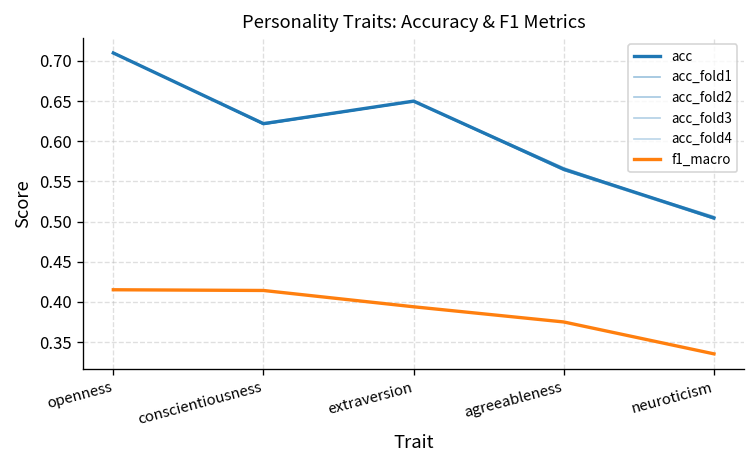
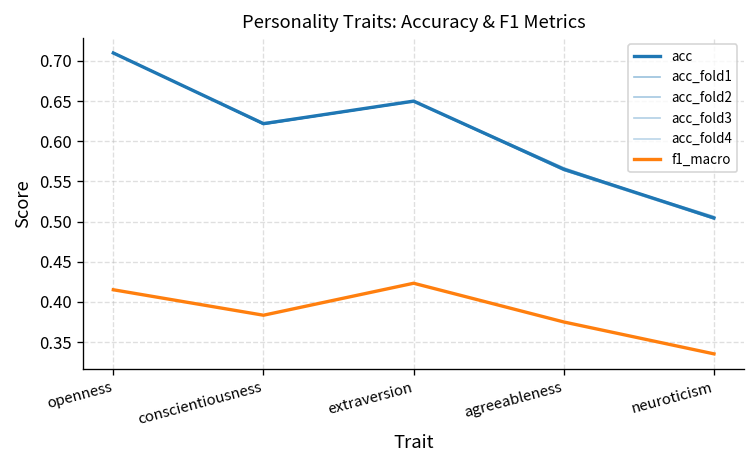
f1_macro, conscientiousness: 0.41 -> 0.38
f1_macro, extraversion: 0.39 -> 0.42
